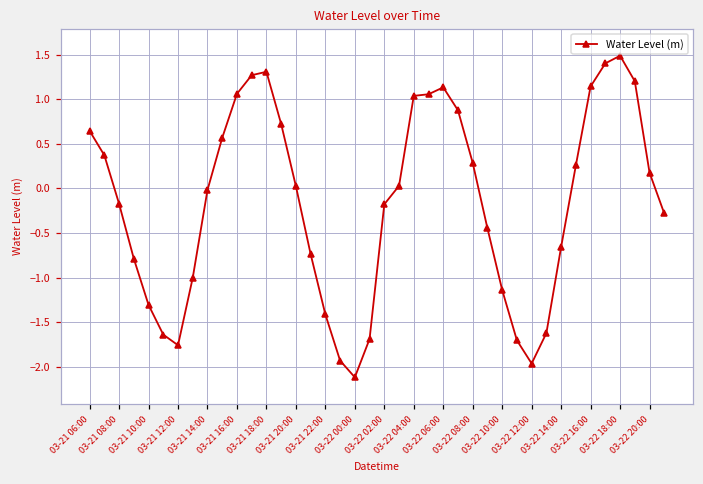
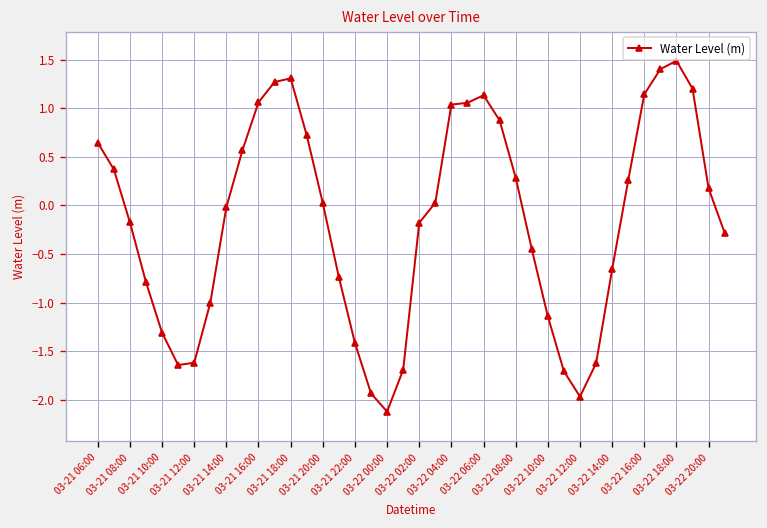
03-21 12:00: -1.8 -> -1.6
